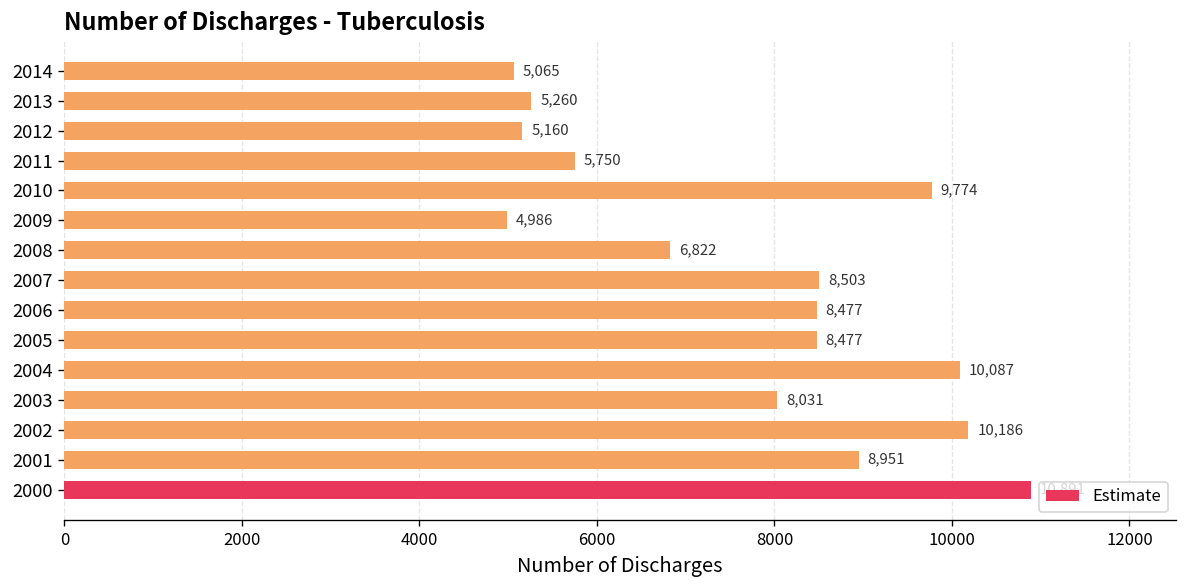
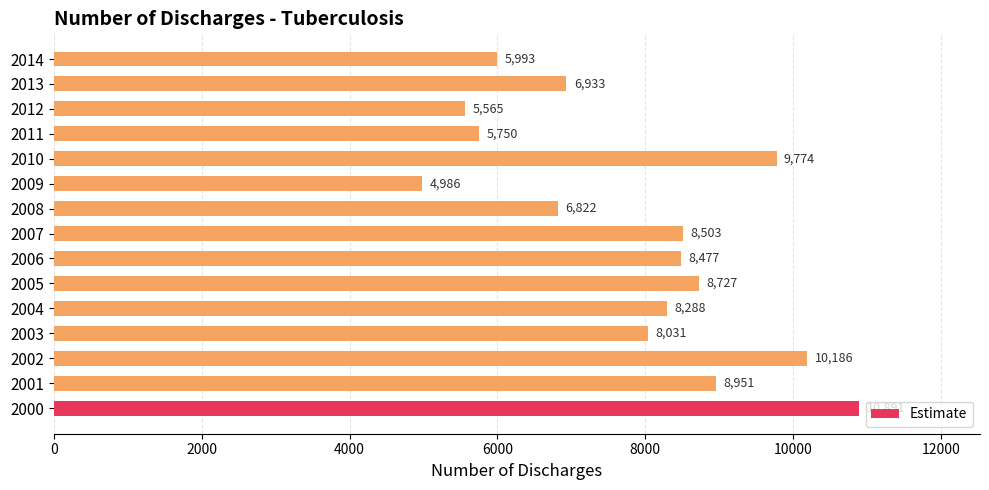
2014: 5,065 -> 5,993
2013: 5,260 -> 6,933
2012: 5,160 -> 5,565
2005: 8,477 -> 8,727
2004: 10,087 -> 8,288
